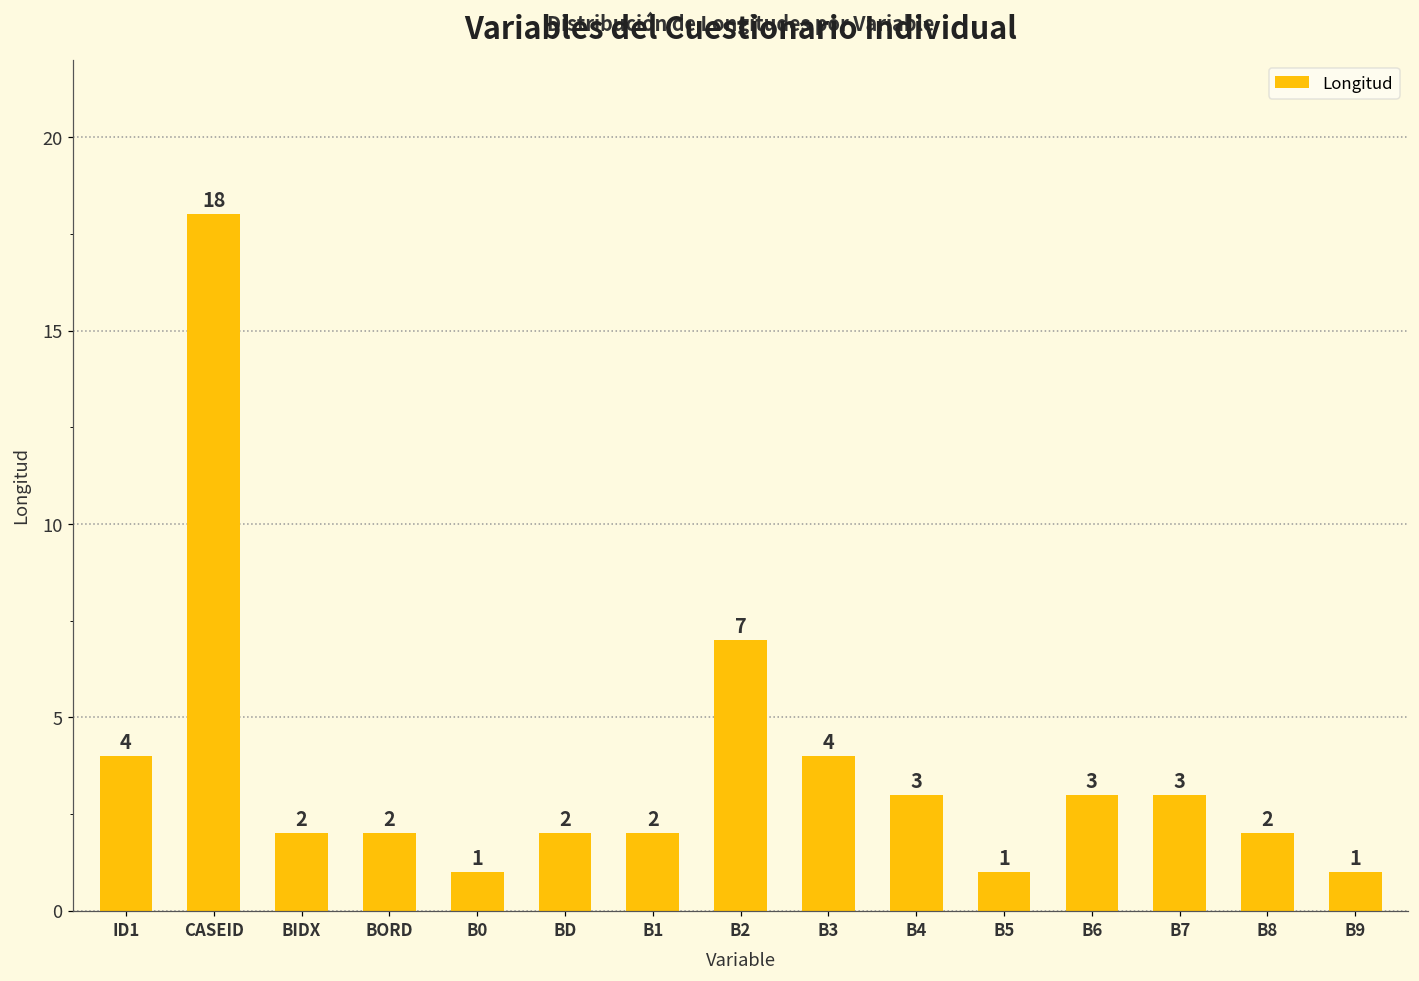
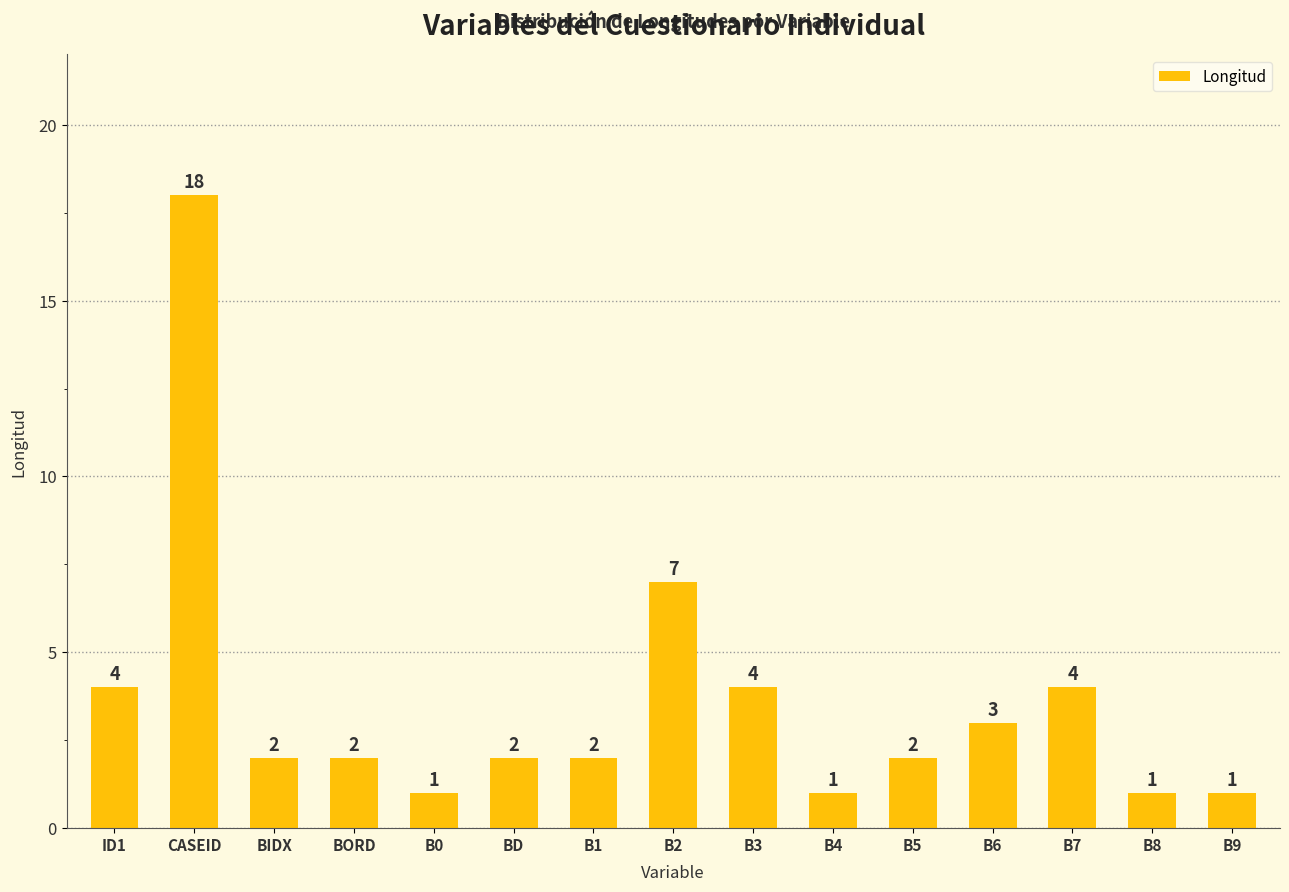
B4: 3 -> 1
B5: 1 -> 2
B7: 3 -> 4
B8: 2 -> 1
